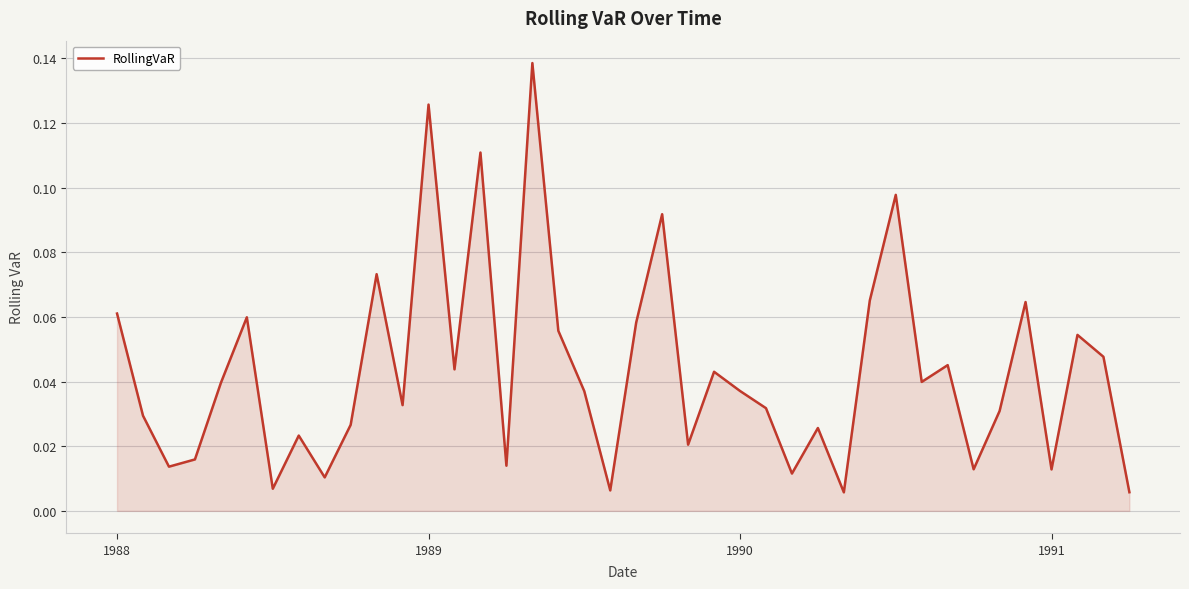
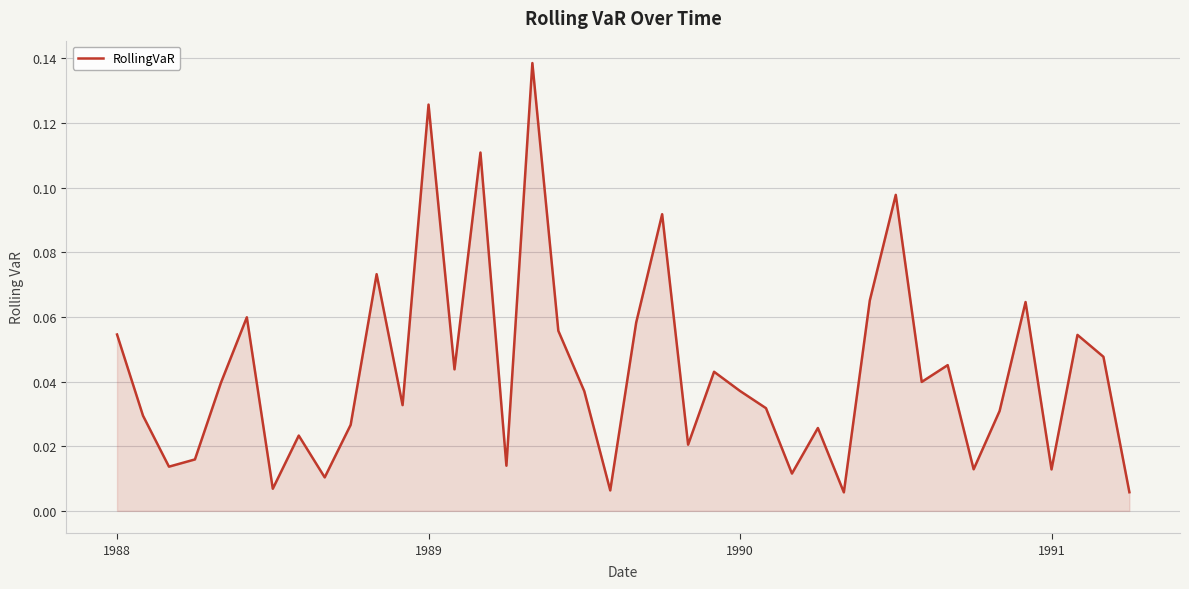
1988: 0.061 -> 0.055
